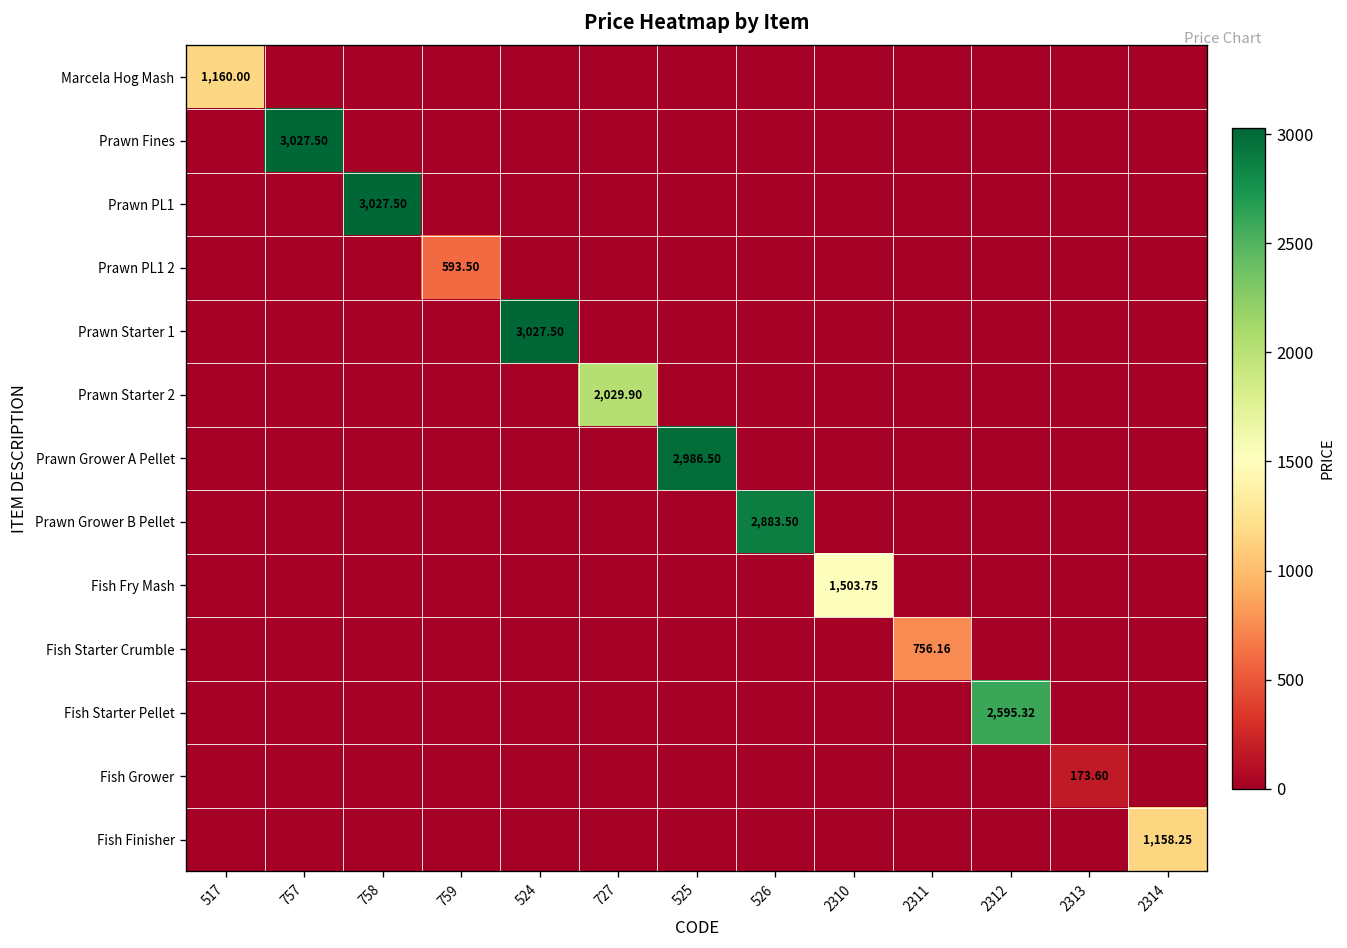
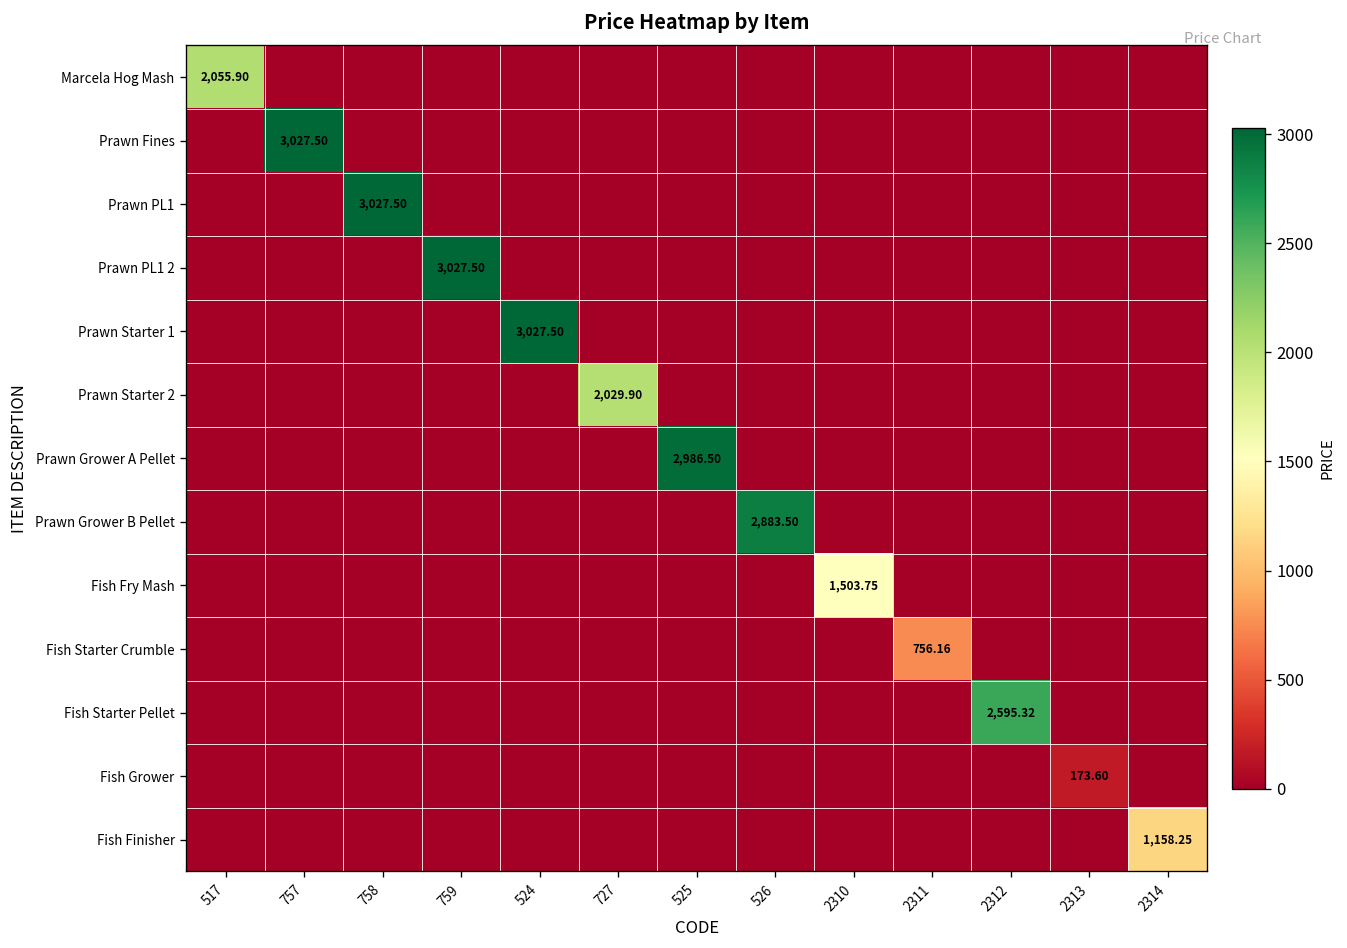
Marcela Hog Mash, 517: 1,160.00 -> 2,055.90
Prawn PL1 2, 759: 593.50 -> 3,027.50
